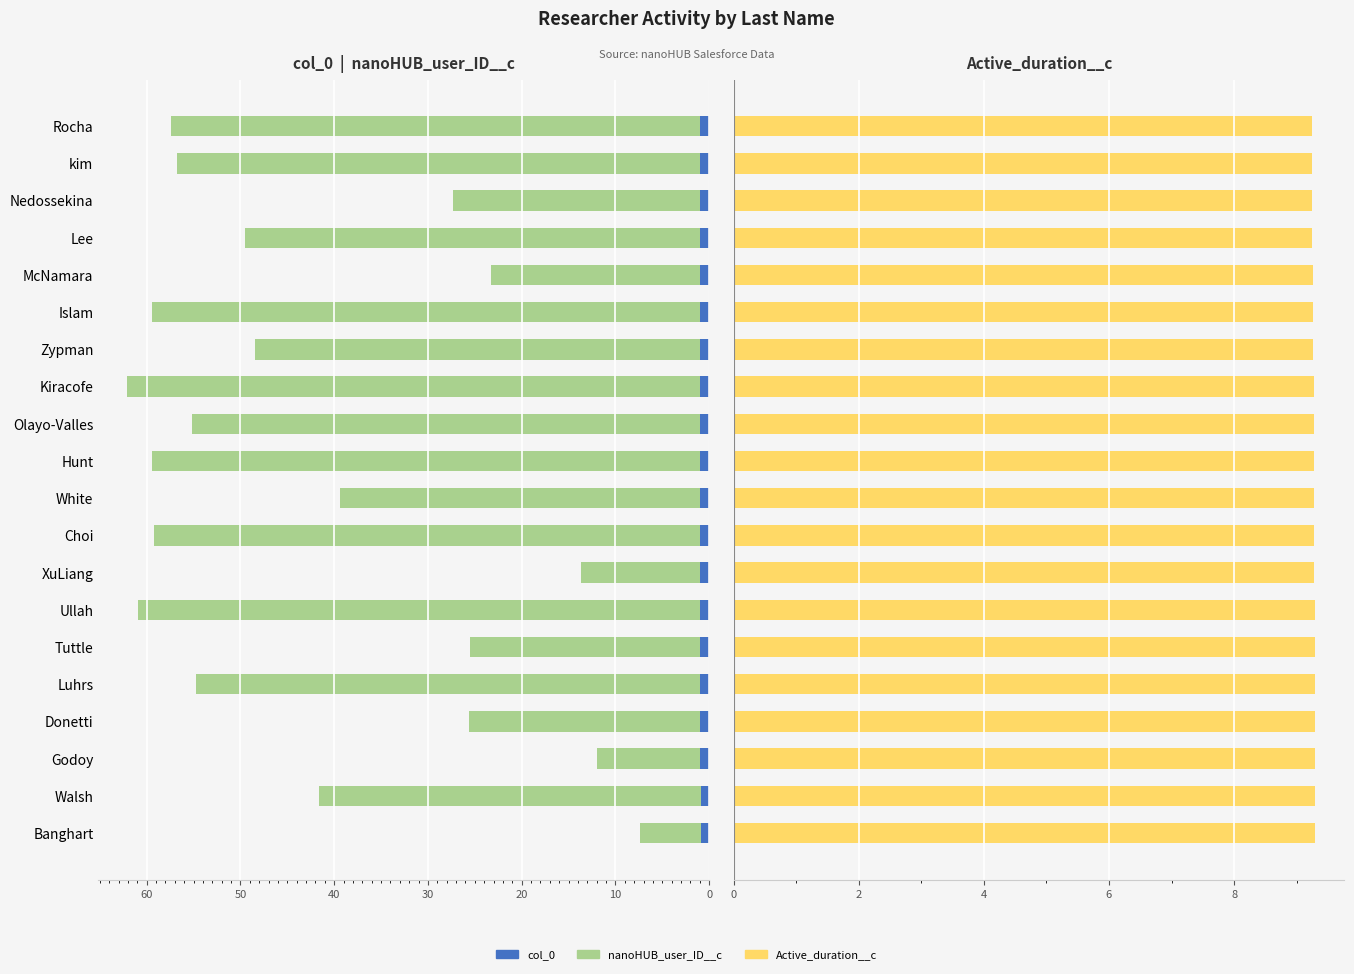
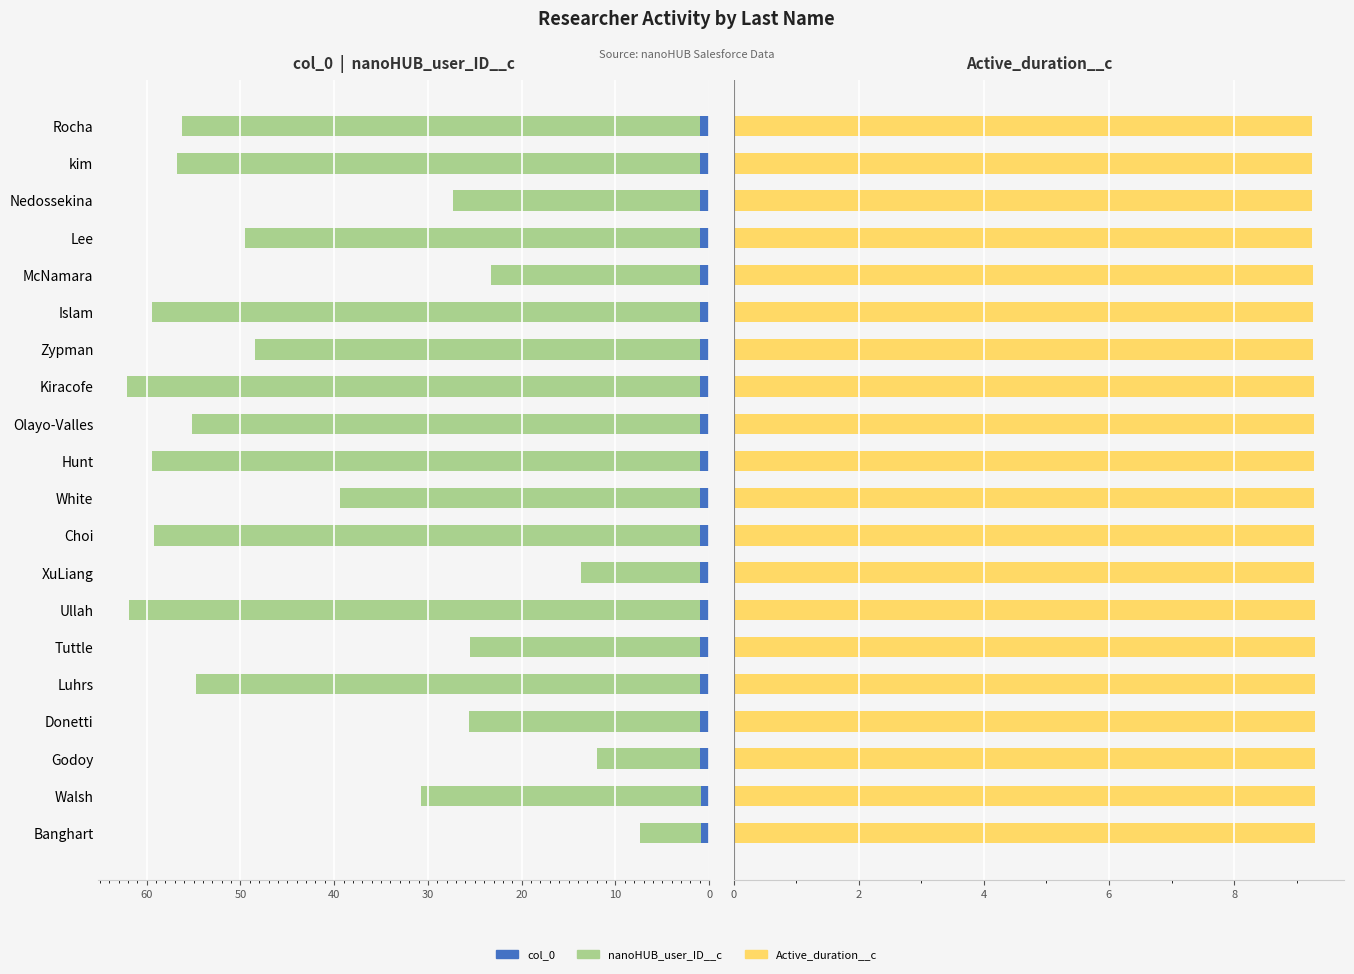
col_0 | nanoHUB_user_ID__c, nanoHUB_user_ID__c, Rocha: 56 -> 55
col_0 | nanoHUB_user_ID__c, nanoHUB_user_ID__c, Ullah: 60 -> 61
col_0 | nanoHUB_user_ID__c, nanoHUB_user_ID__c, Walsh: 41 -> 30
